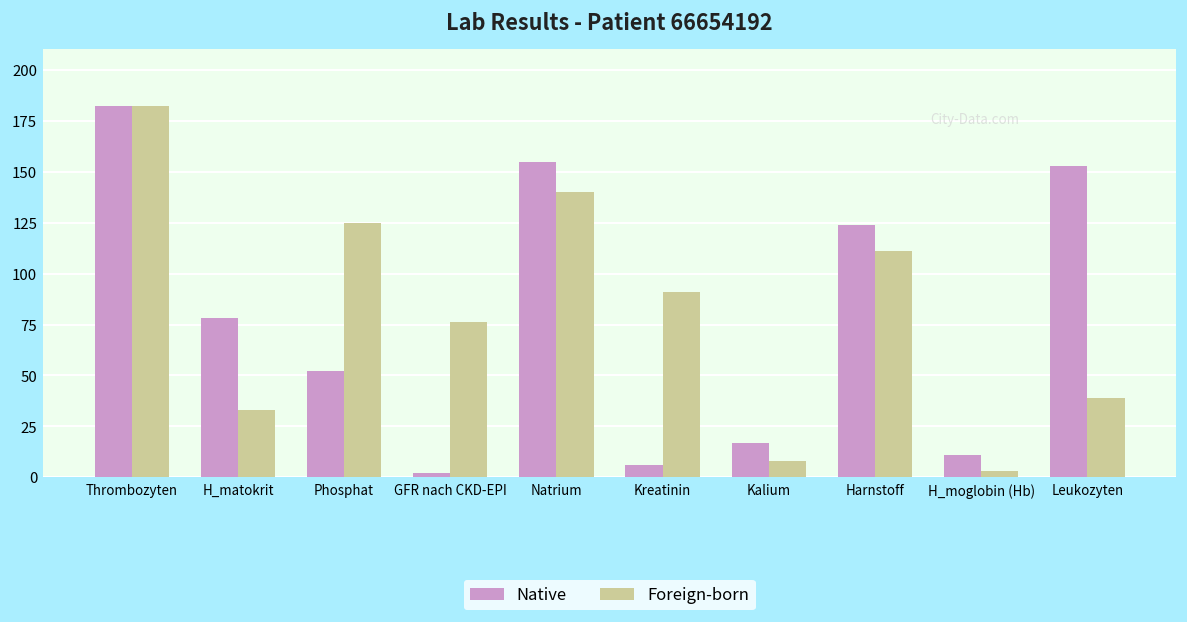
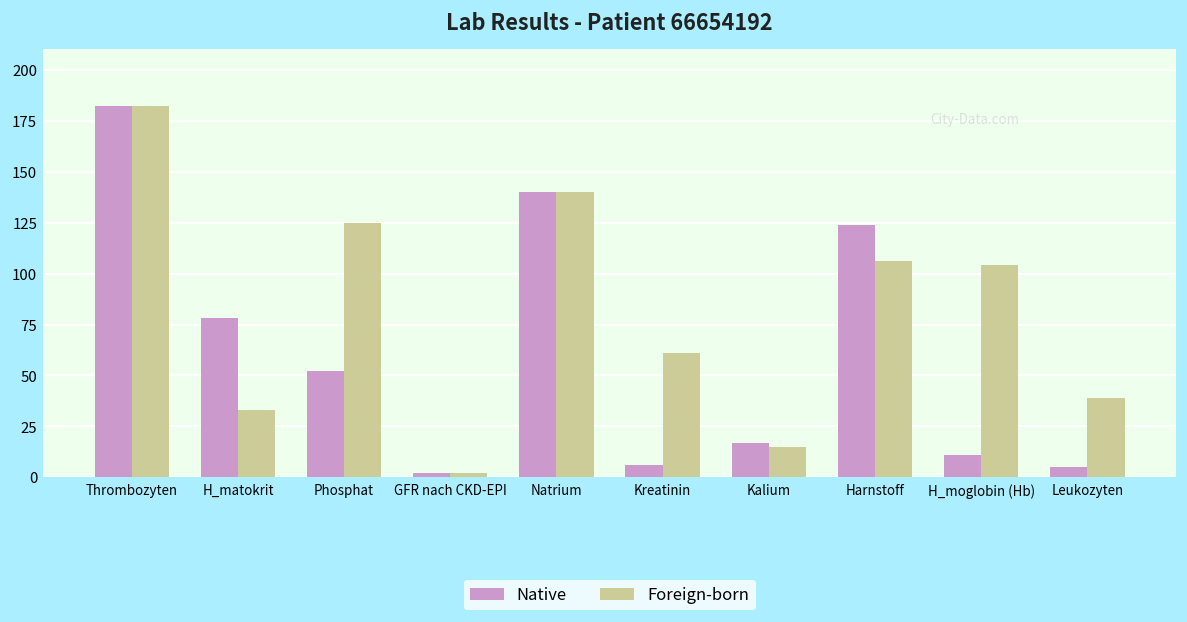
Foreign-born, GFR nach CKD-EPI: 76 -> 2
Native, Natrium: 155 -> 140
Foreign-born, Kreatinin: 91 -> 61
Foreign-born, Kalium: 8 -> 15
Foreign-born, Harnstoff: 111 -> 106
Foreign-born, H_moglobin (Hb): 3 -> 104
Native, Leukozyten: 153 -> 5
